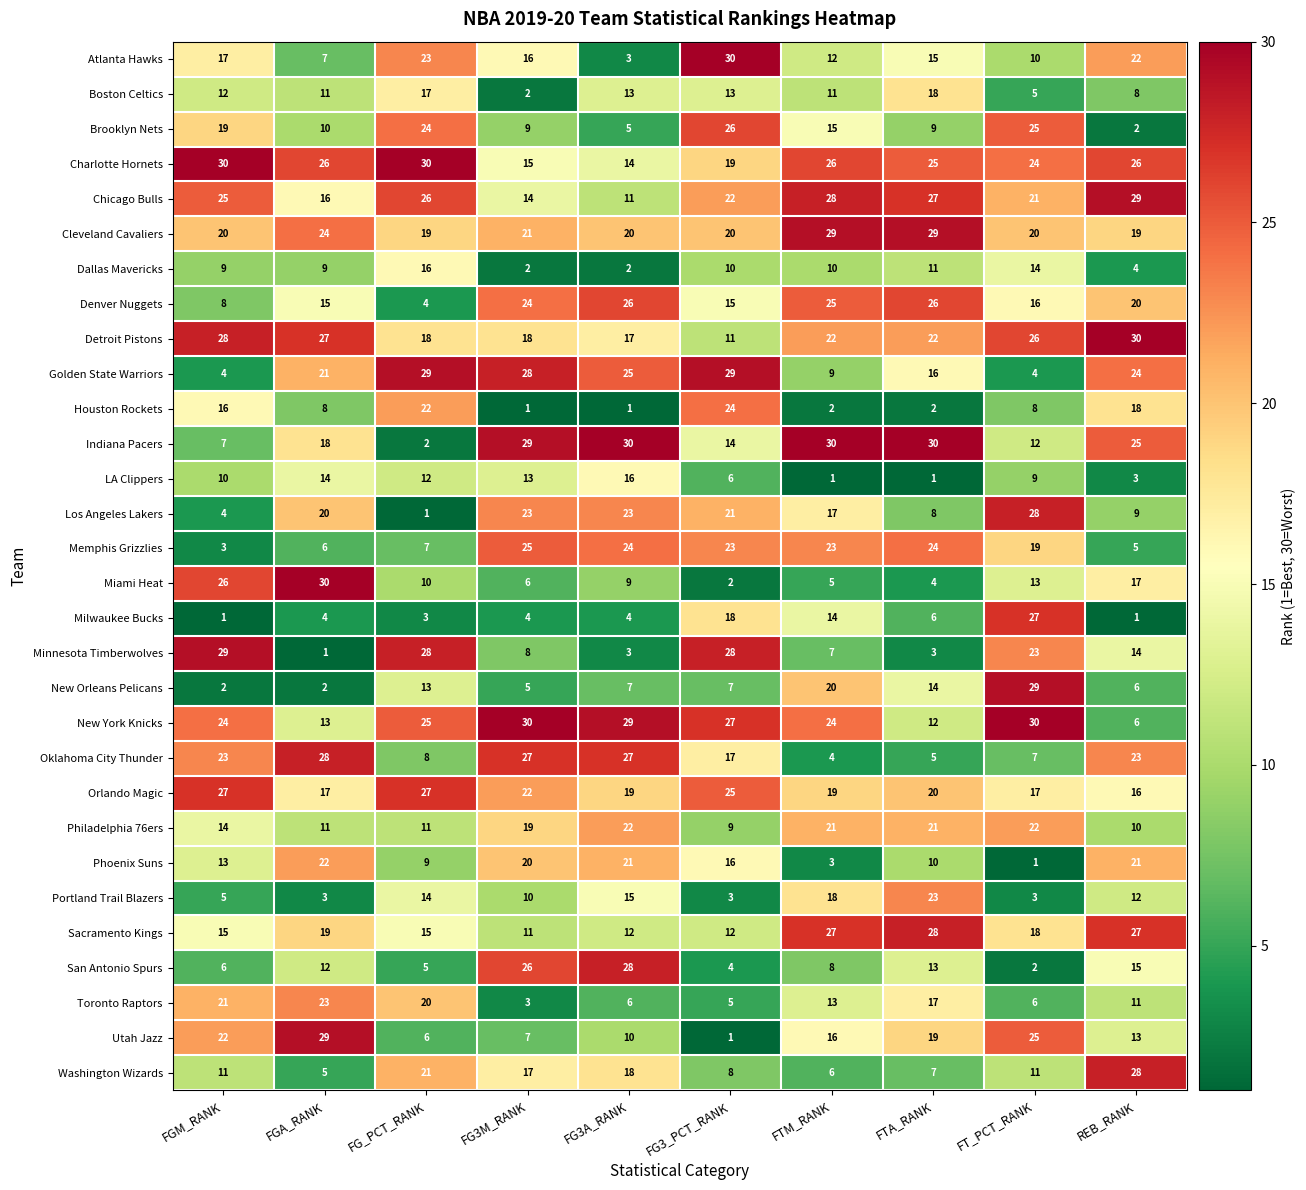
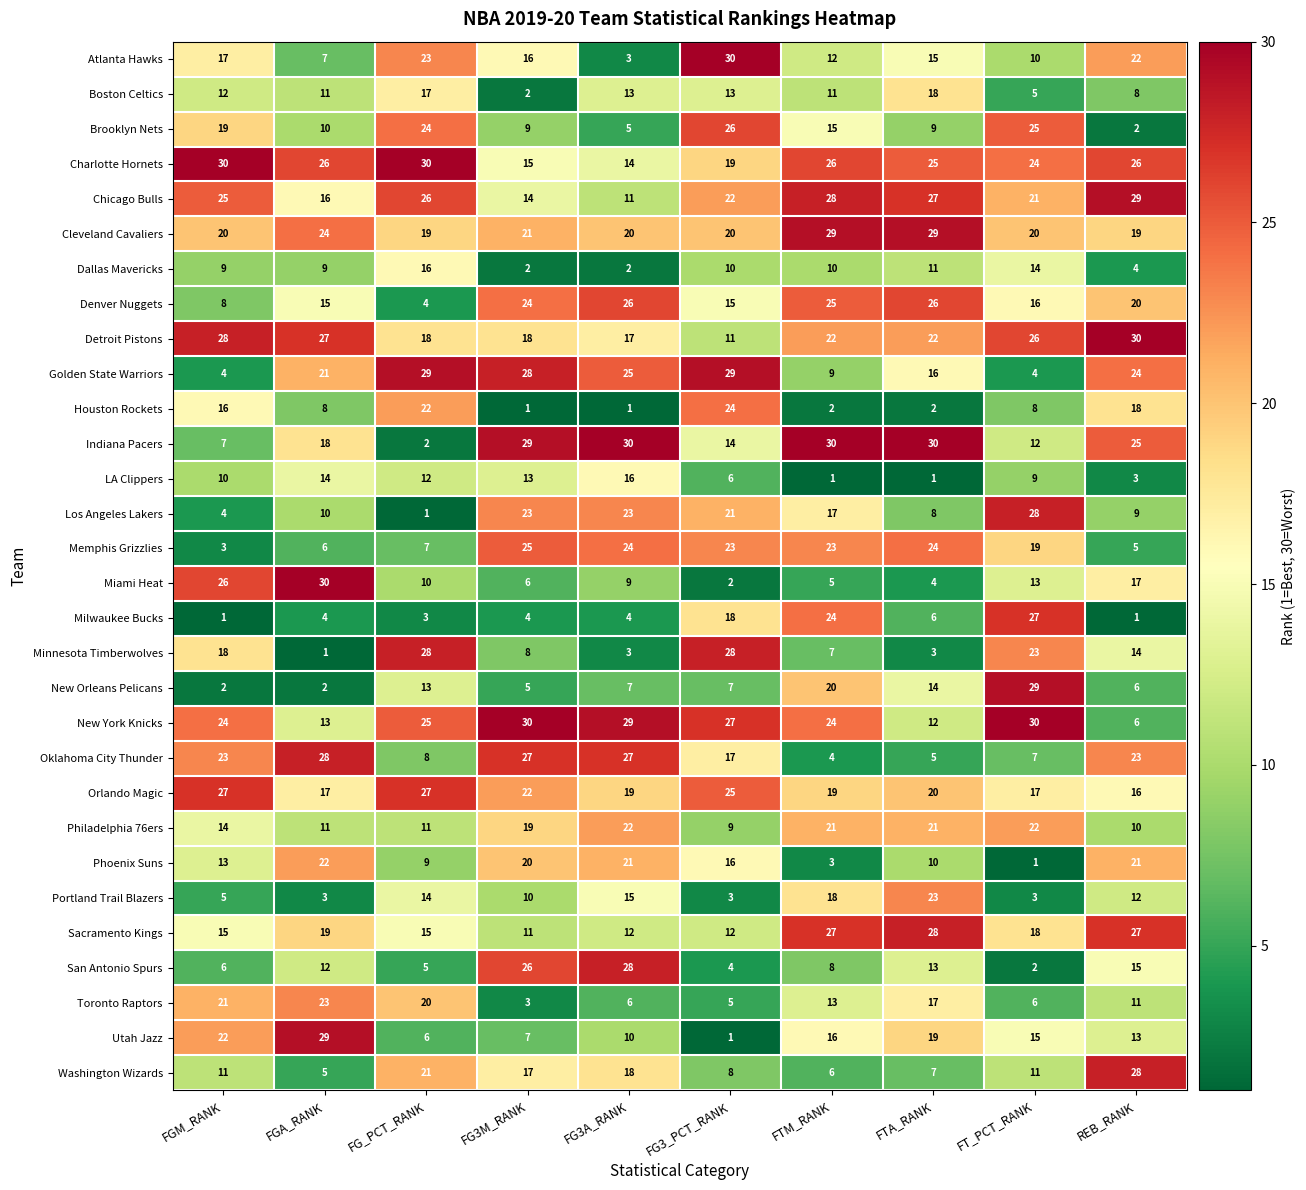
Los Angeles Lakers, FGA_RANK: 20 -> 10
Milwaukee Bucks, FTM_RANK: 14 -> 24
Minnesota Timberwolves, FGM_RANK: 29 -> 18
Utah Jazz, FT_PCT_RANK: 25 -> 15
